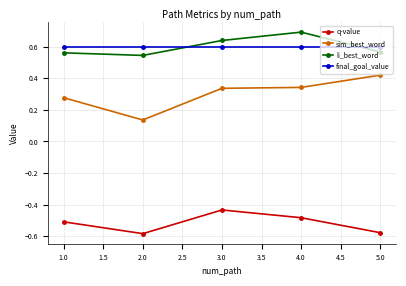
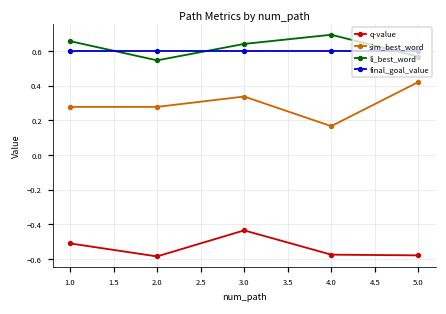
li_best_word, 1.0: 0.56 -> 0.66
sim_best_word, 2.0: 0.14 -> 0.28
q-value, 4.0: -0.48 -> -0.57
sim_best_word, 4.0: 0.34 -> 0.17
